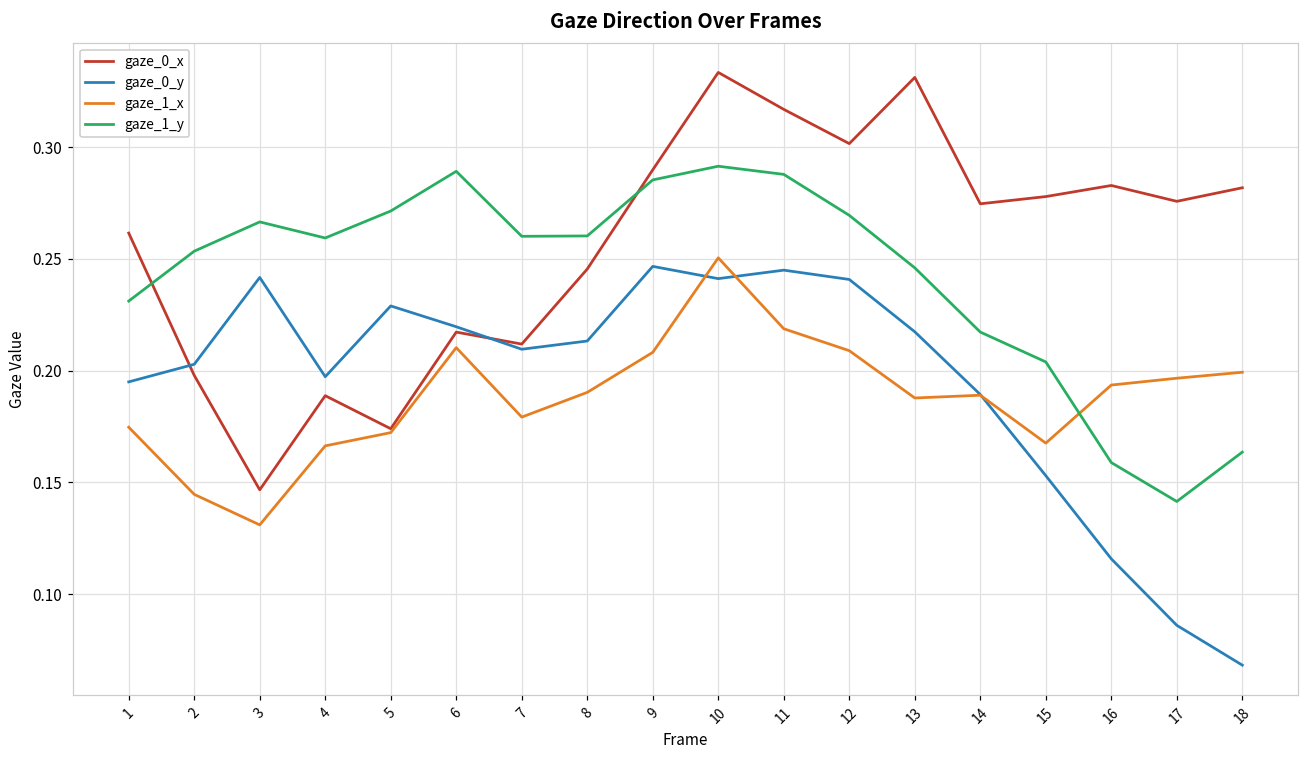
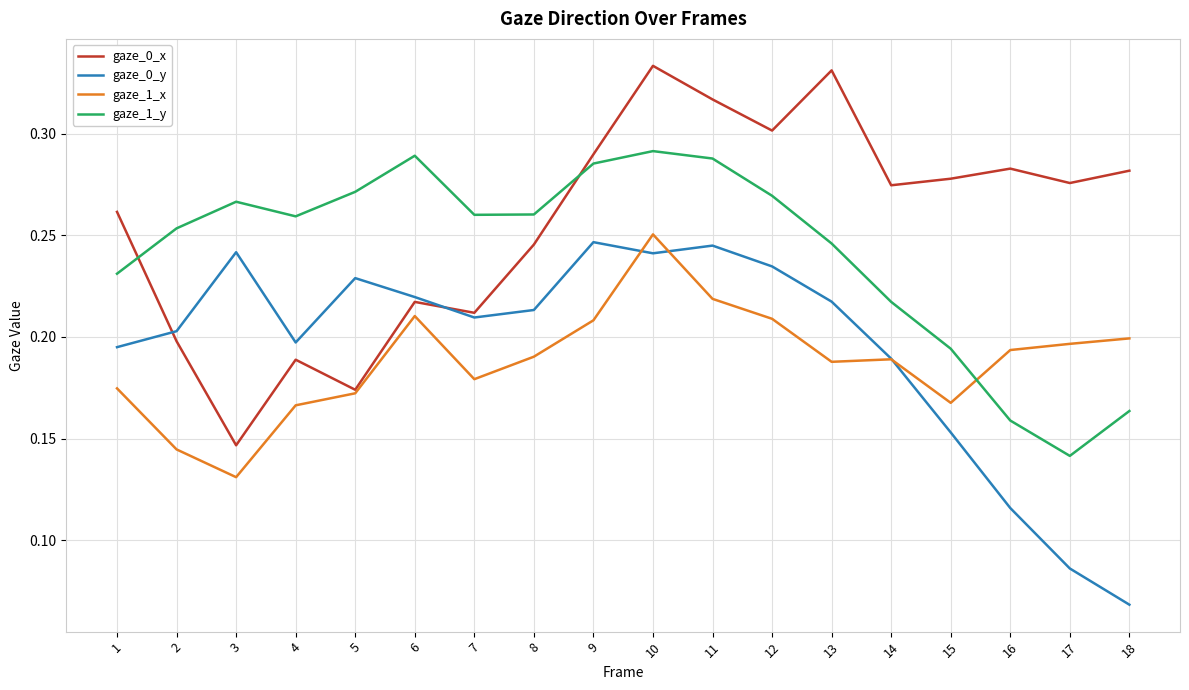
gaze_0_y, 12: 0.241 -> 0.235
gaze_1_y, 15: 0.204 -> 0.194
